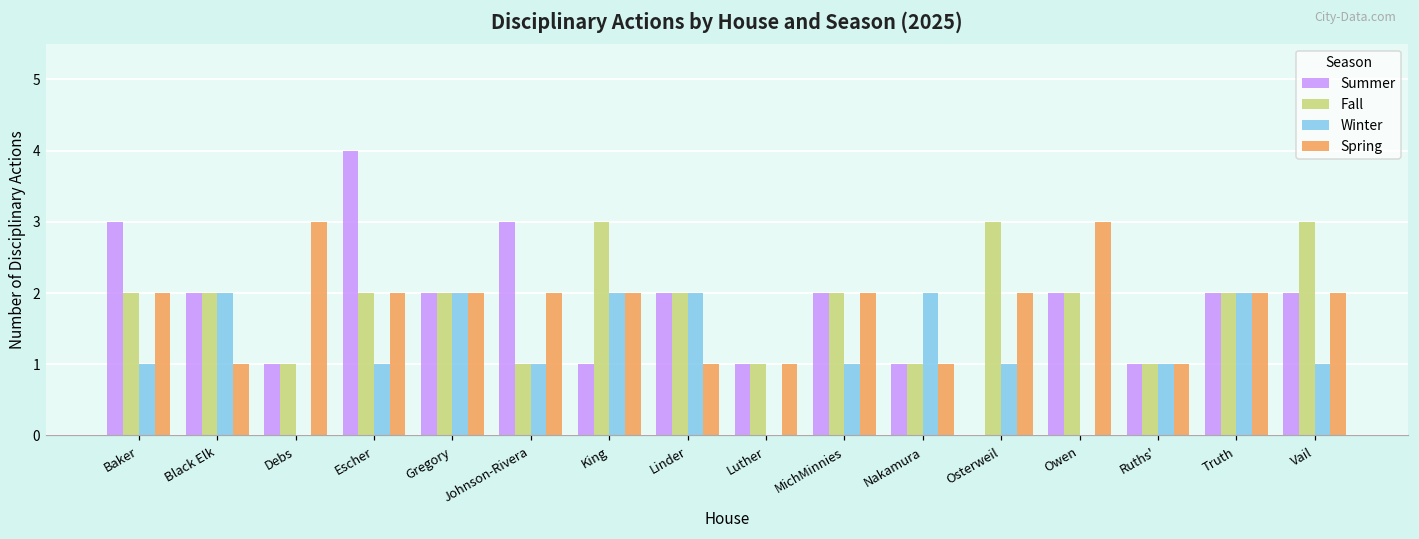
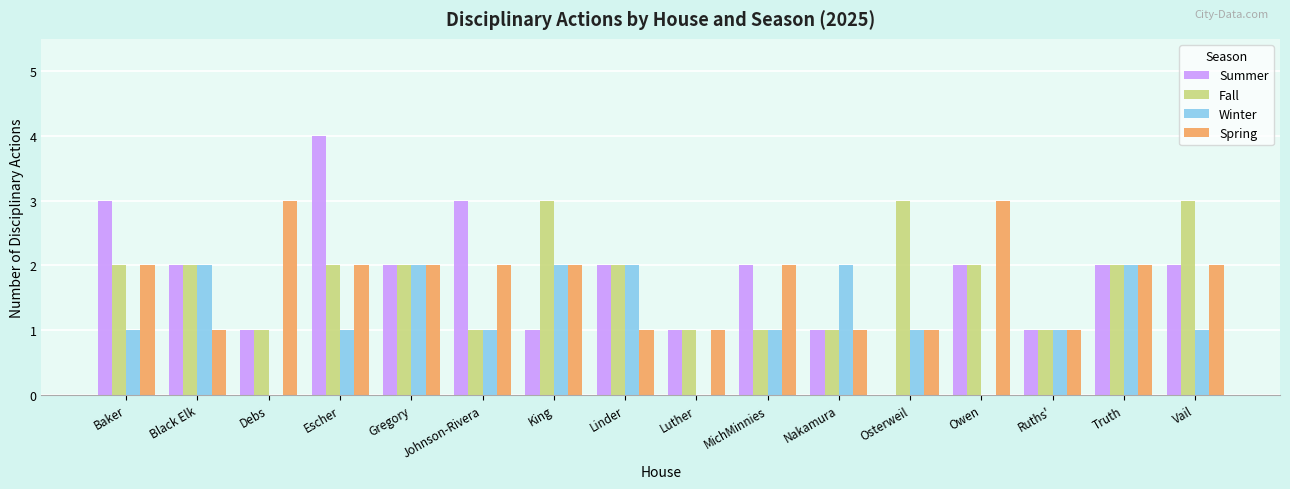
Fall, MichMinnies: 2 -> 1
Spring, Osterweil: 2 -> 1
